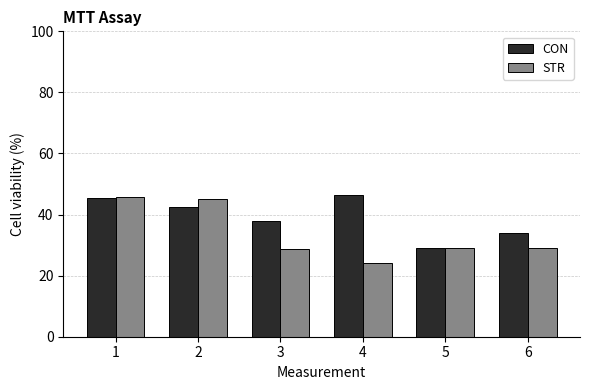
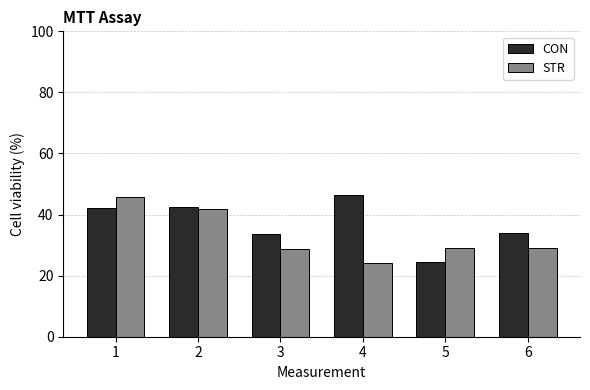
CON, 1: 46 -> 42
STR, 2: 45 -> 42
CON, 3: 38 -> 34
CON, 5: 29 -> 24
